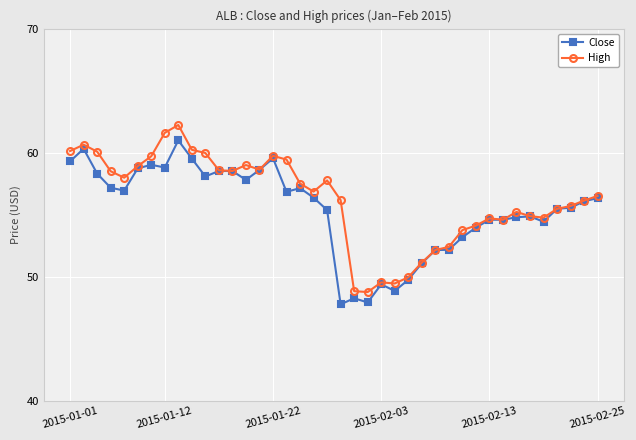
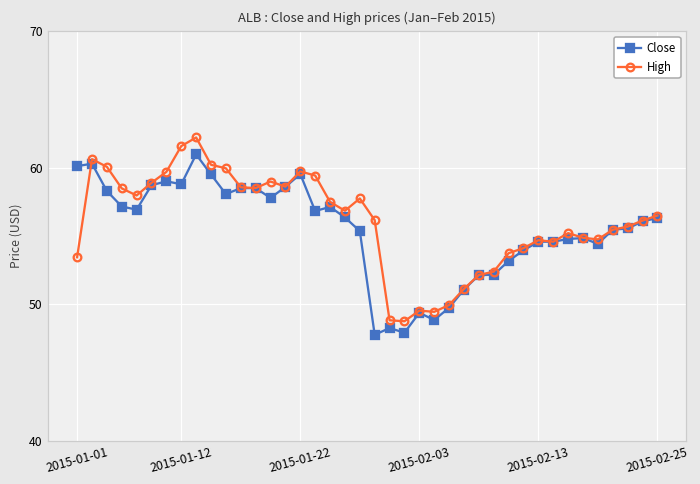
Close, 2015-01-01: 59.3 -> 60.1
High, 2015-01-01: 60.1 -> 53.5
